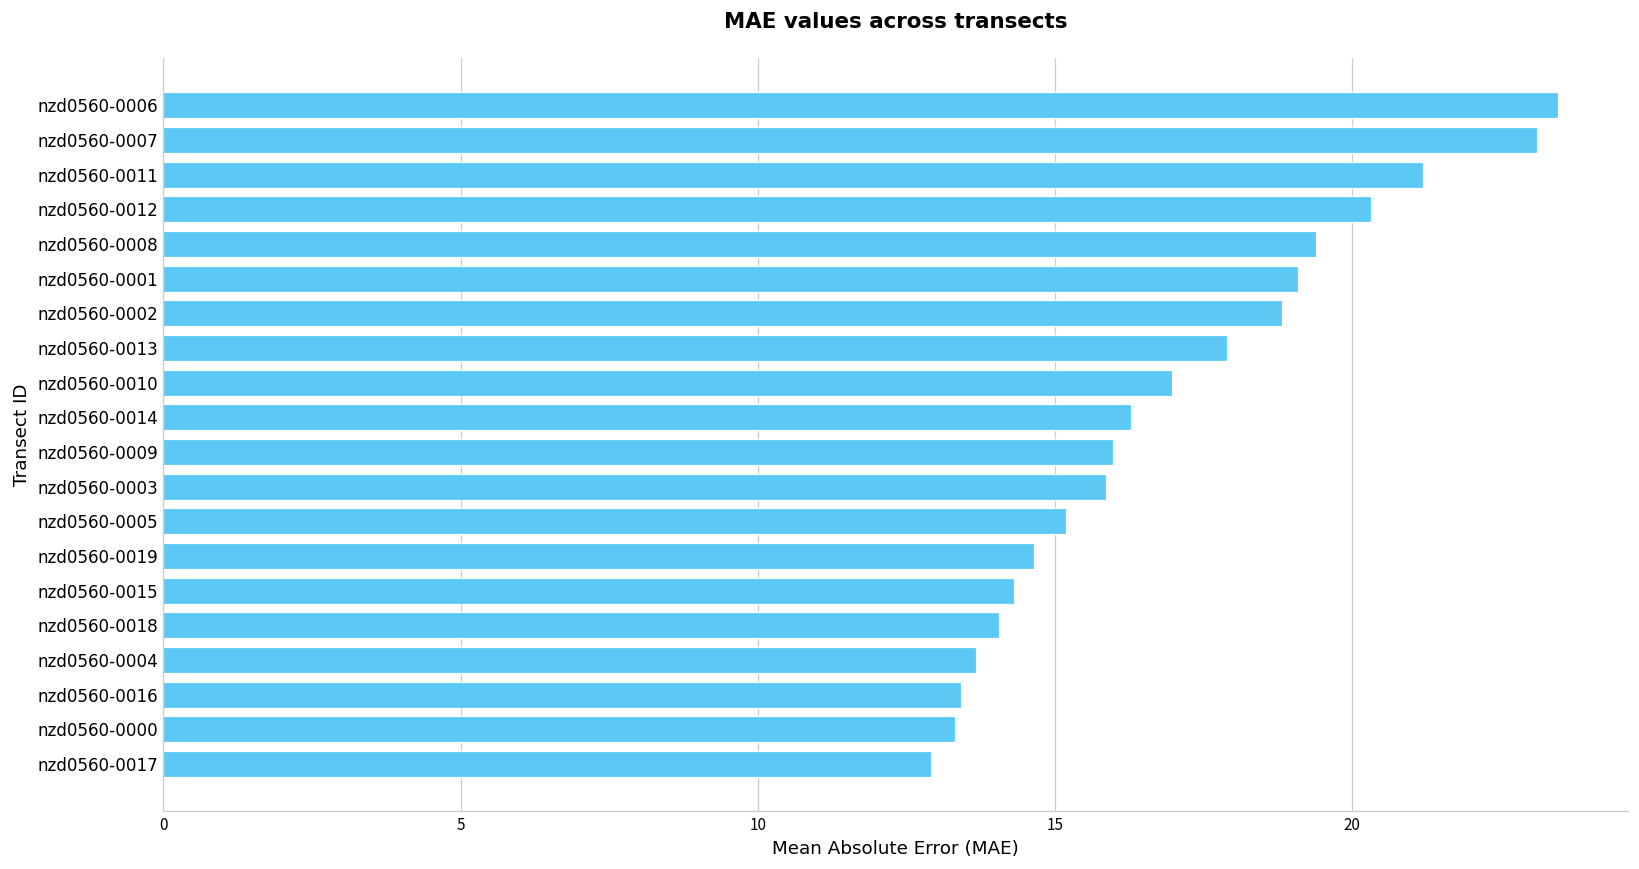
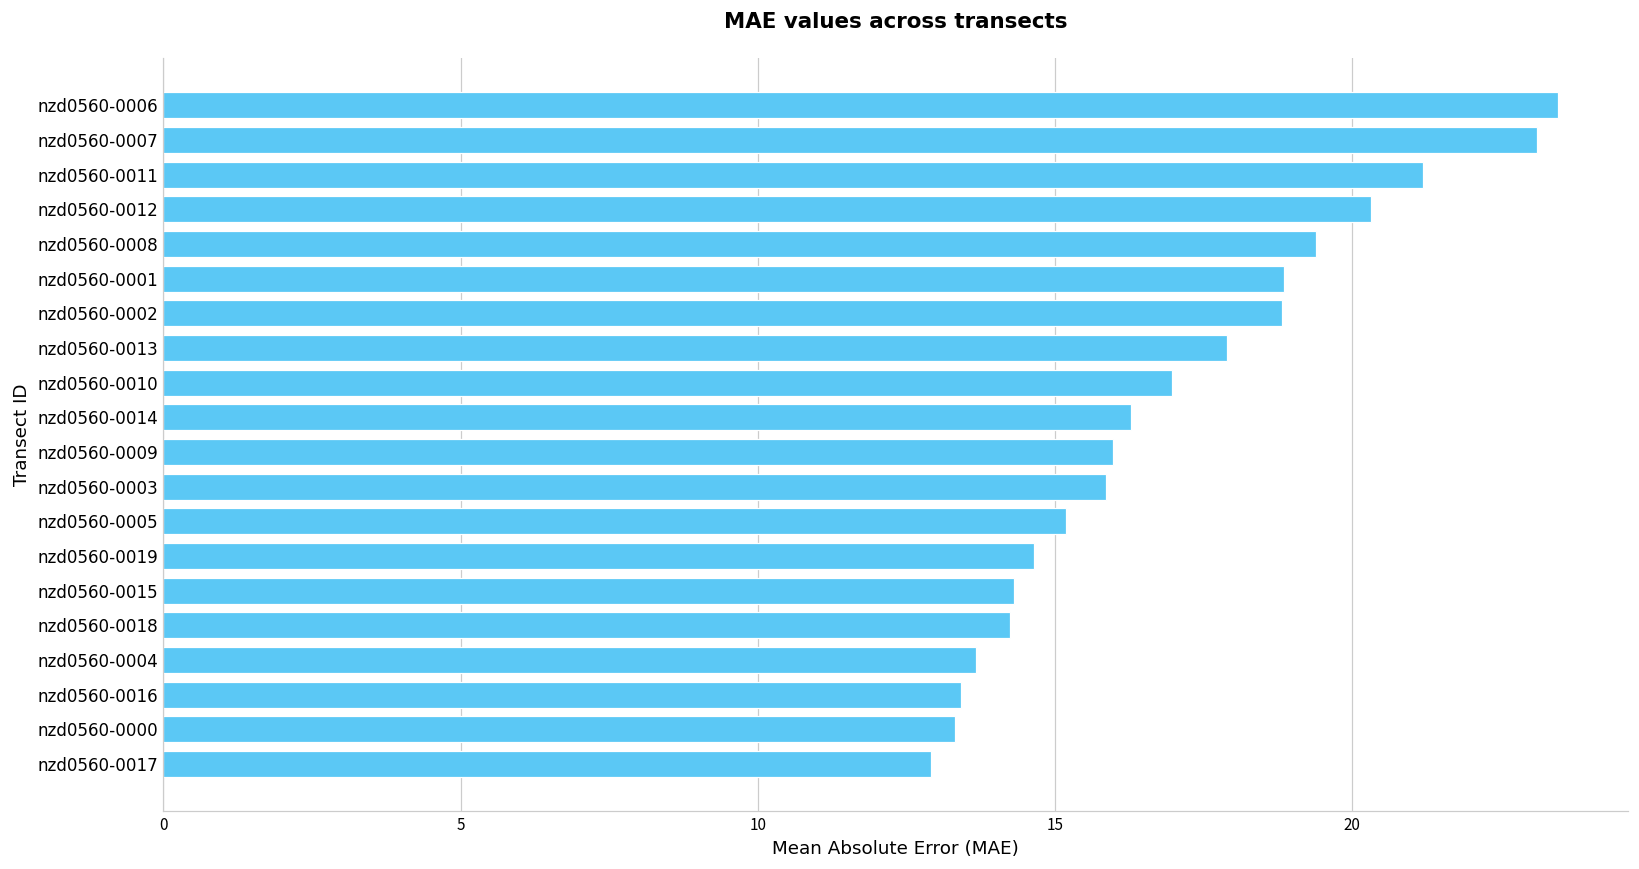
nzd0560-0001: 19.1 -> 18.9
nzd0560-0018: 14.1 -> 14.2
